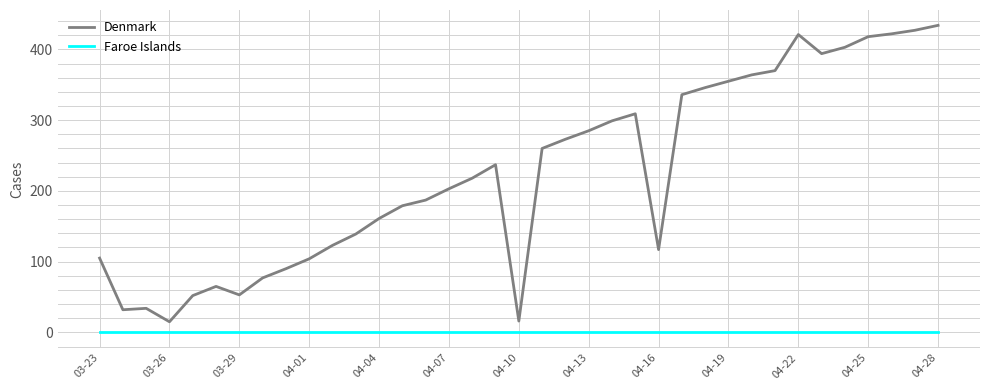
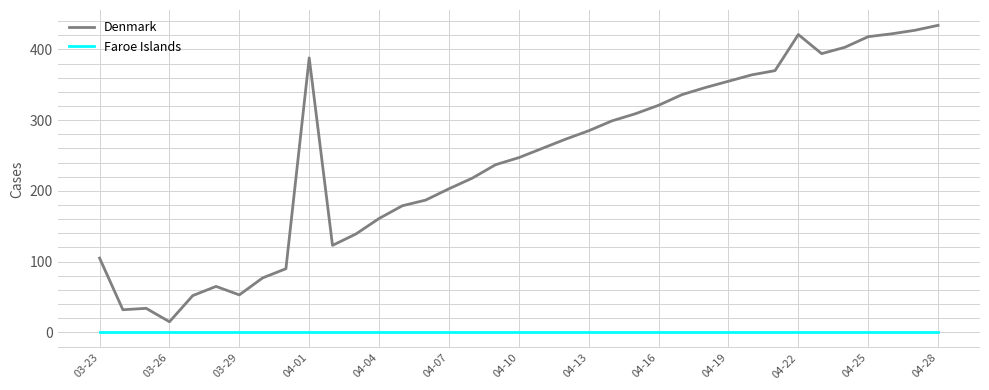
Denmark, 04-01: 100 -> 390
Denmark, 04-10: 20 -> 250
Denmark, 04-16: 120 -> 320
